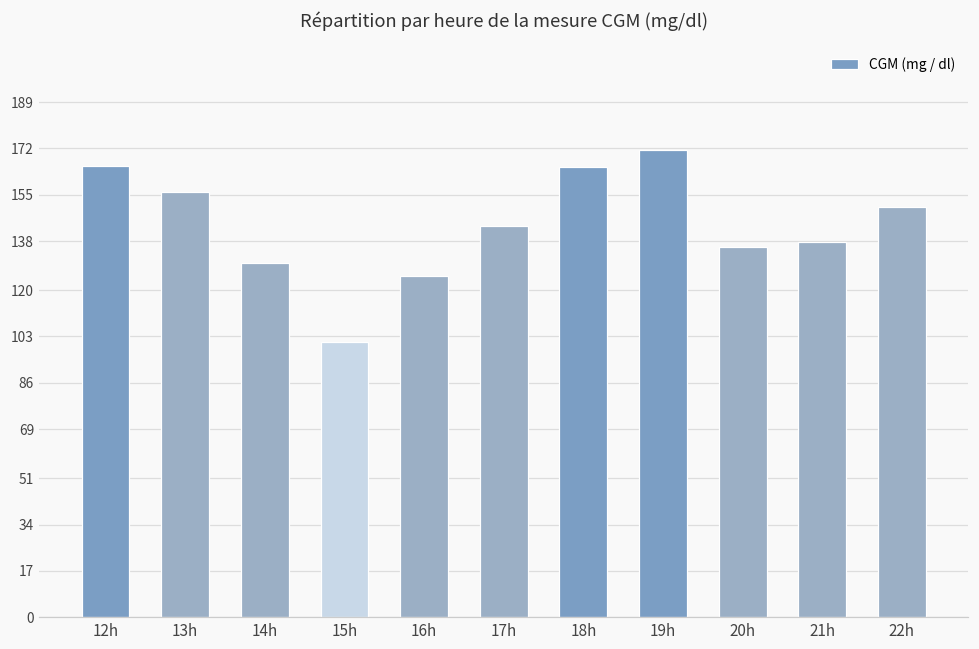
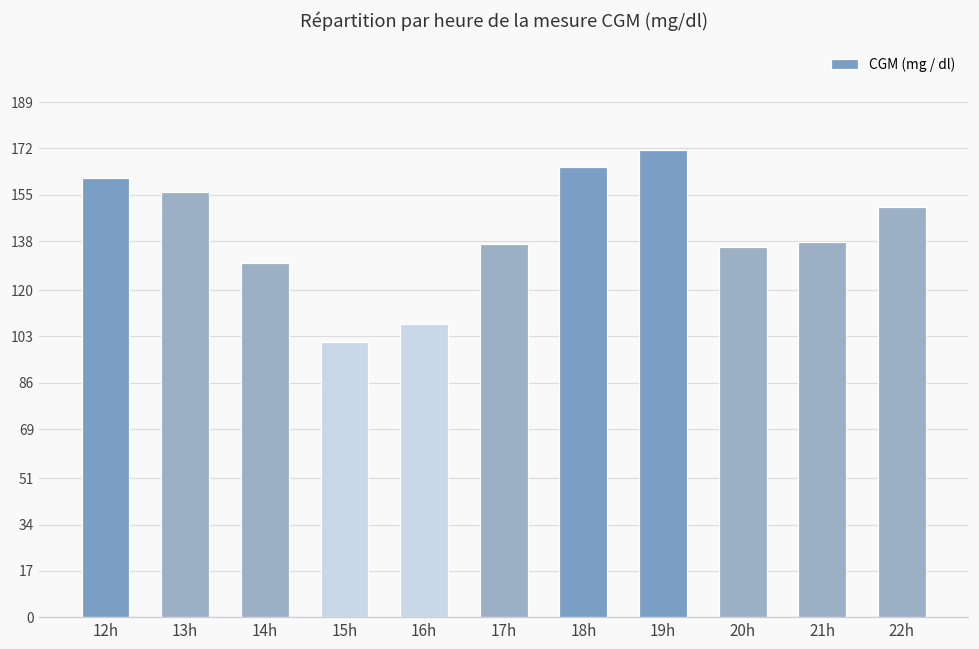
12h: 166 -> 161
16h: 125 -> 108
17h: 144 -> 137
